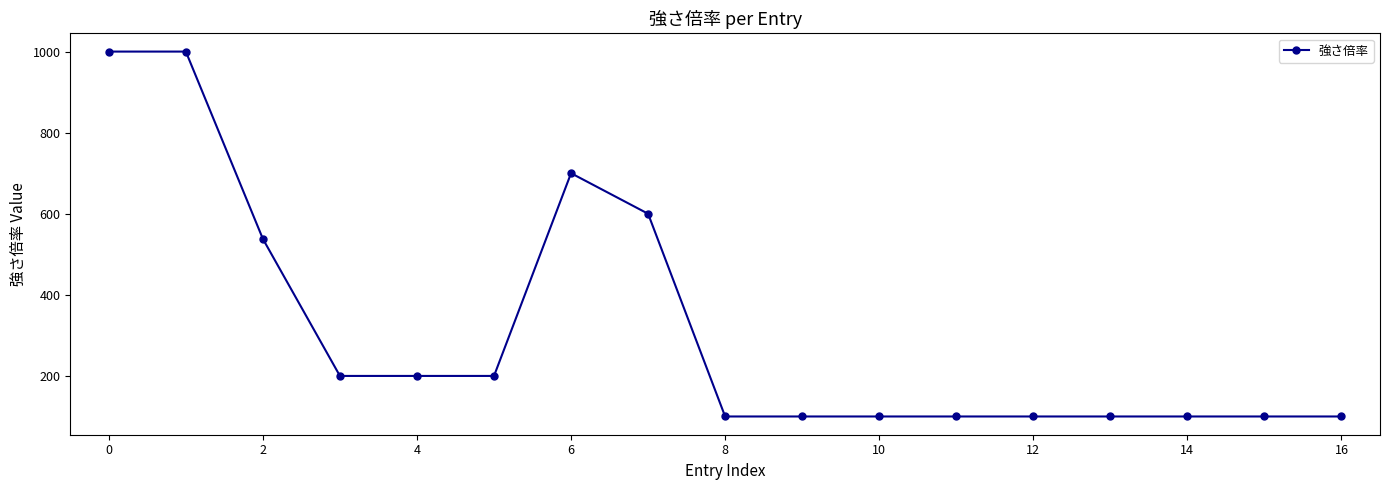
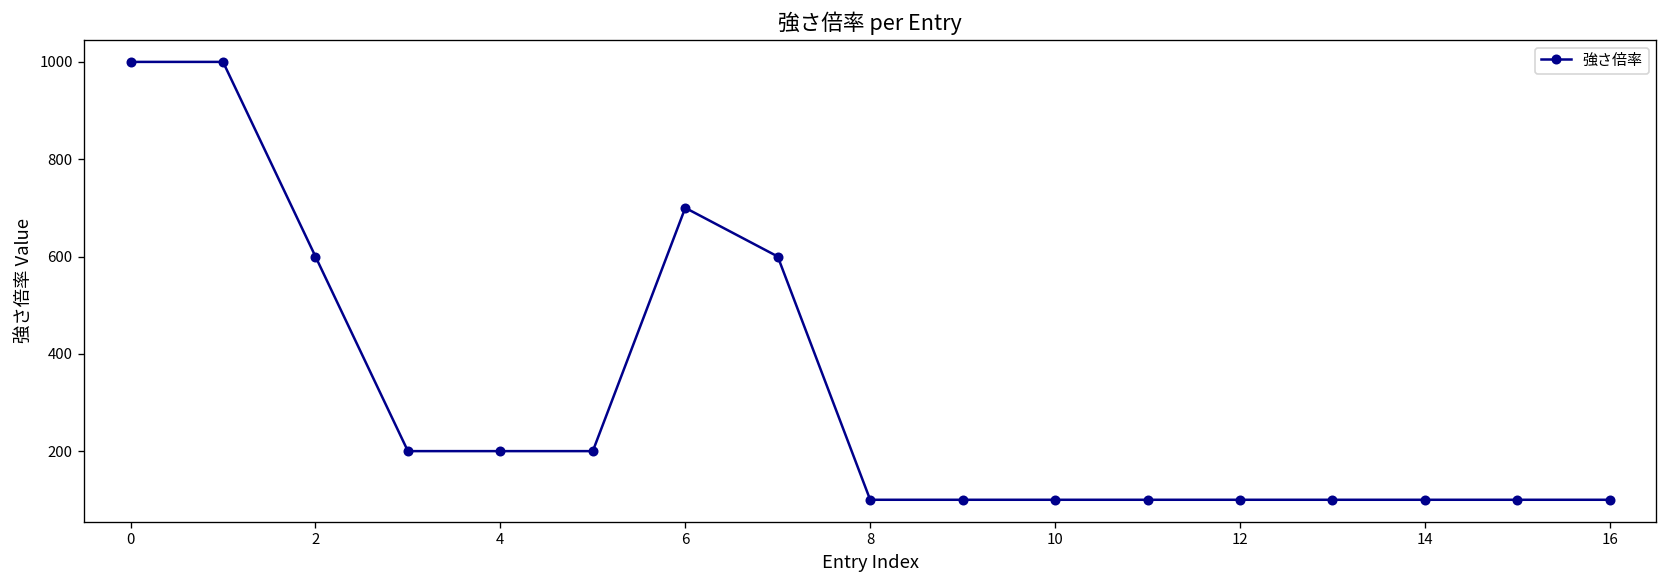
2: 540 -> 600
